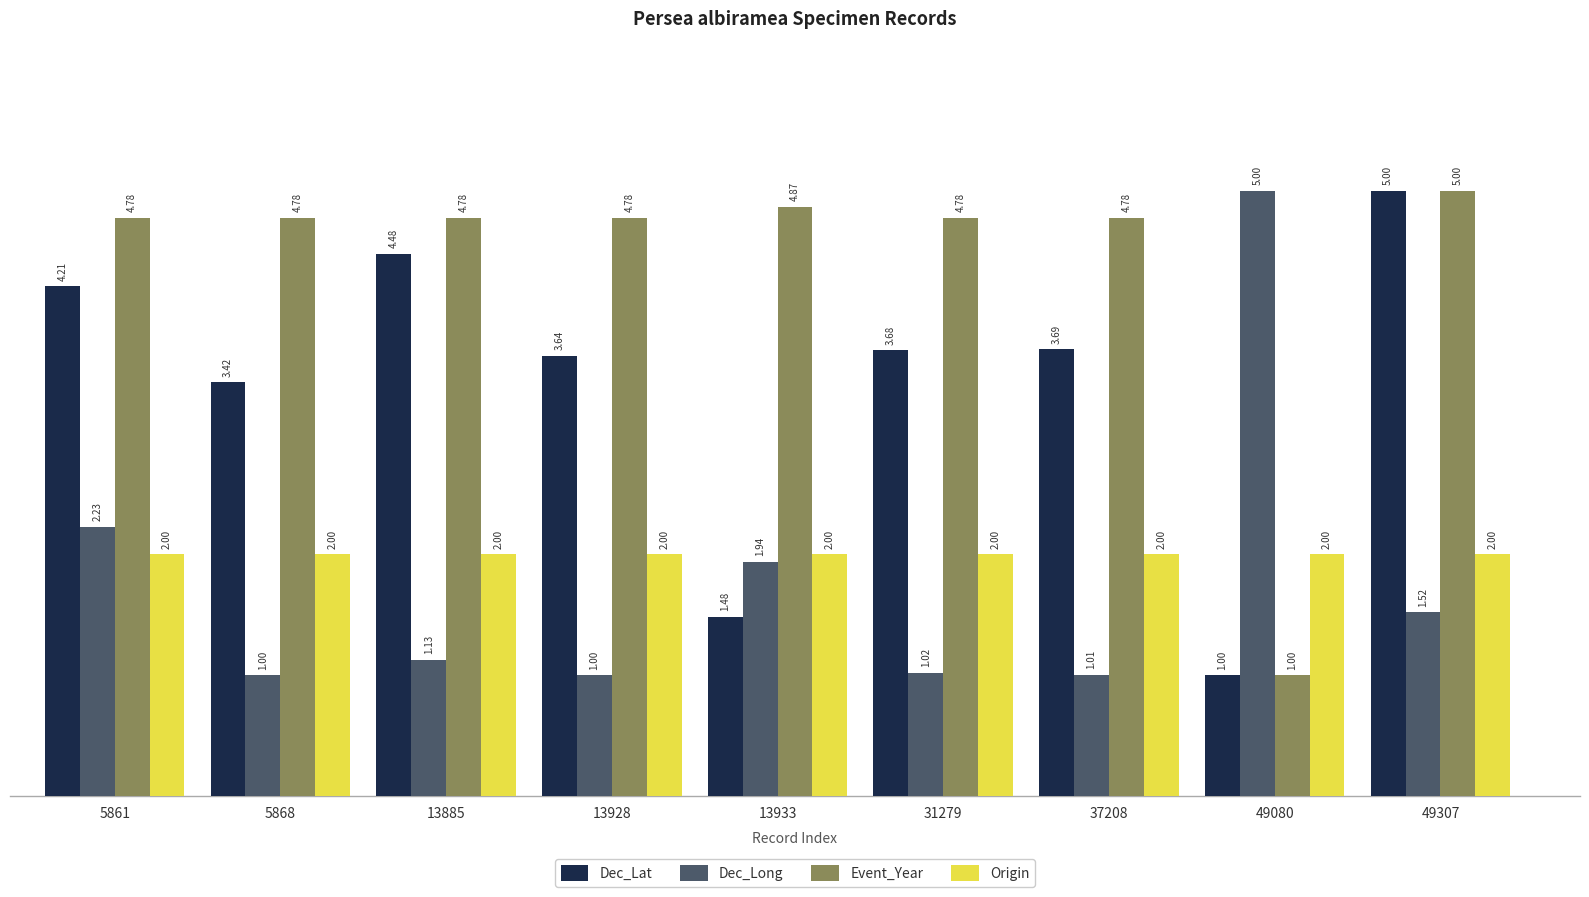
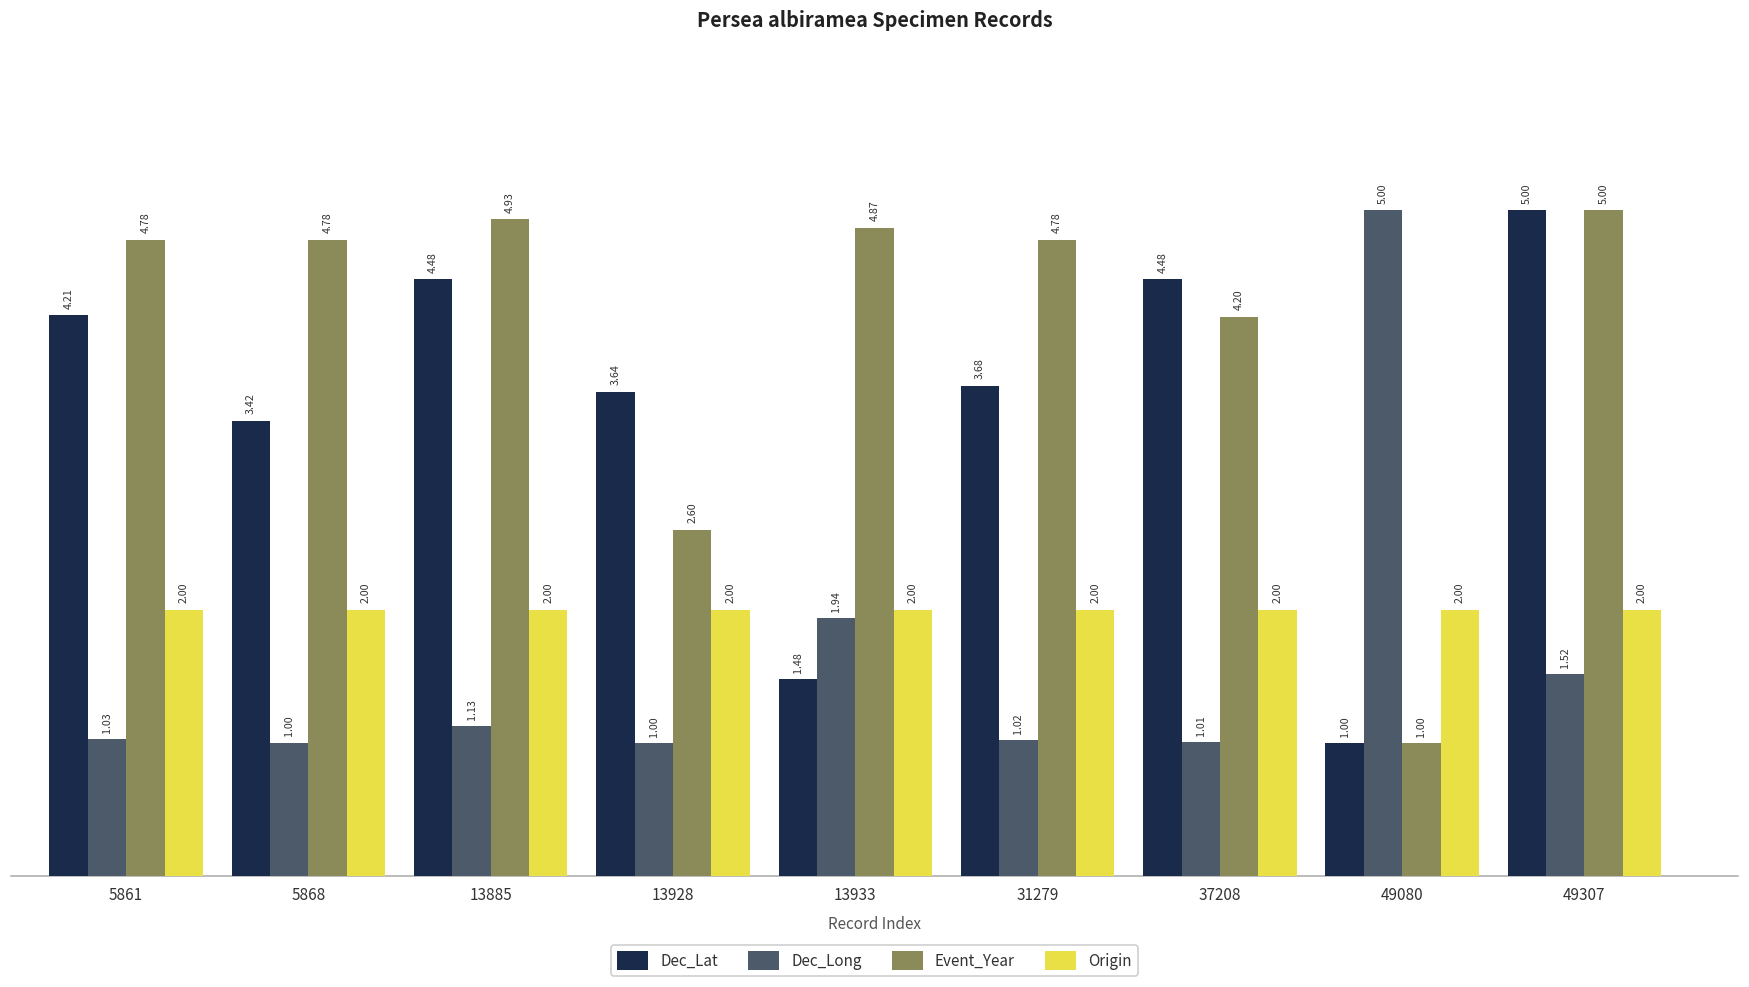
Dec_Long, 5861: 2.23 -> 1.03
Event_Year, 13885: 4.78 -> 4.93
Event_Year, 13928: 4.78 -> 2.60
Dec_Lat, 37208: 3.69 -> 4.48
Event_Year, 37208: 4.78 -> 4.20
